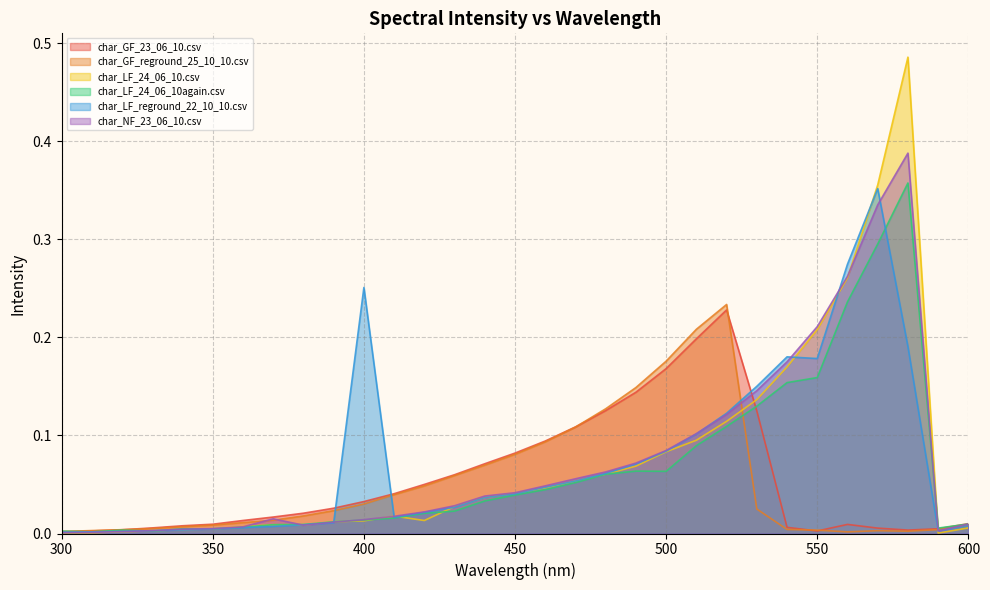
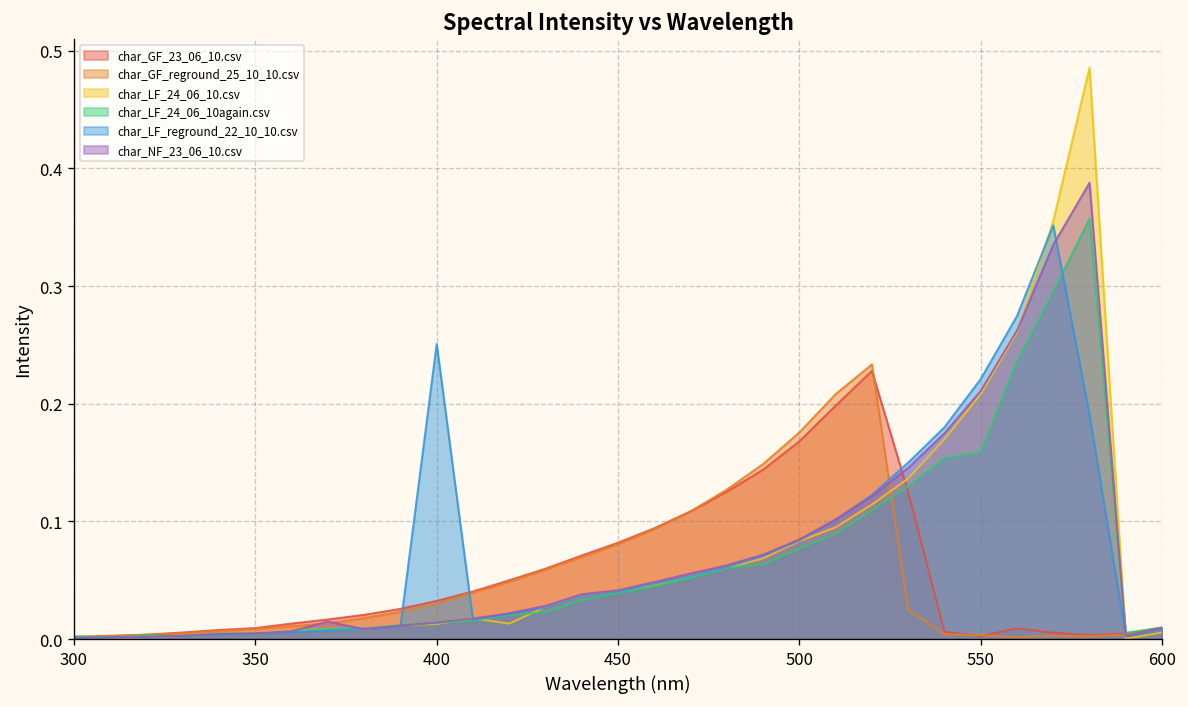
char_LF_24_06_10again.csv, 500: 0.06 -> 0.08
char_LF_reground_22_10_10.csv, 550: 0.18 -> 0.22
